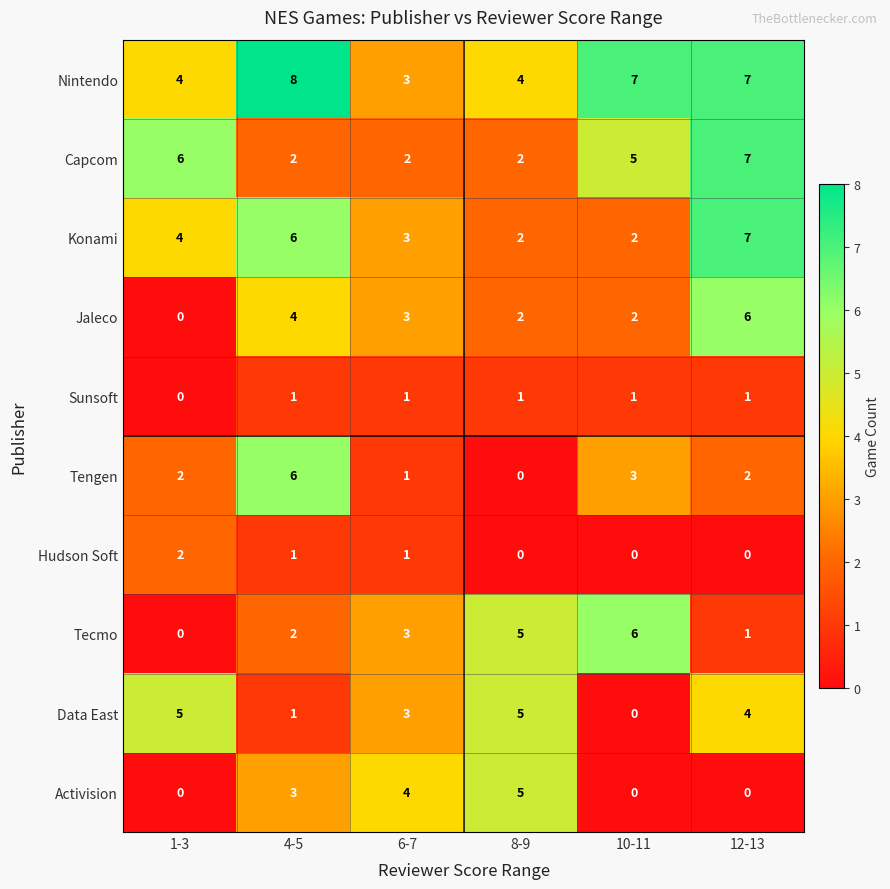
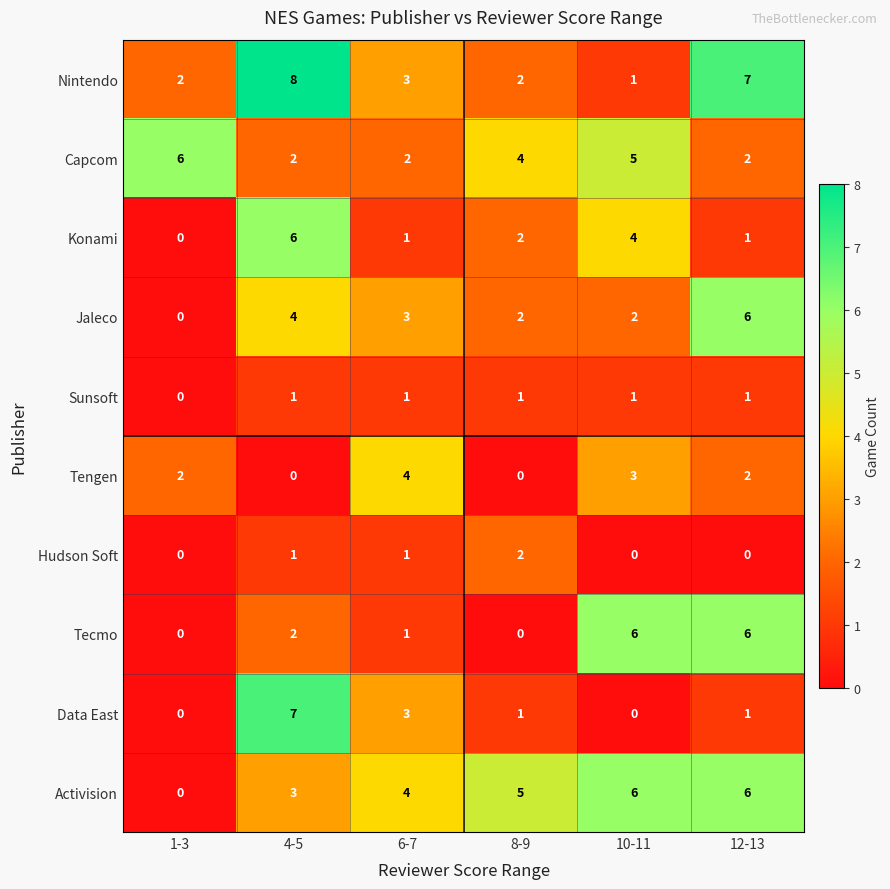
Nintendo, 1-3: 4 -> 2
Nintendo, 8-9: 4 -> 2
Nintendo, 10-11: 7 -> 1
Capcom, 8-9: 2 -> 4
Capcom, 12-13: 7 -> 2
Konami, 1-3: 4 -> 0
Konami, 6-7: 3 -> 1
Konami, 10-11: 2 -> 4
Konami, 12-13: 7 -> 1
Tengen, 4-5: 6 -> 0
Tengen, 6-7: 1 -> 4
Hudson Soft, 1-3: 2 -> 0
Hudson Soft, 8-9: 0 -> 2
Tecmo, 6-7: 3 -> 1
Tecmo, 8-9: 5 -> 0
Tecmo, 12-13: 1 -> 6
Data East, 1-3: 5 -> 0
Data East, 4-5: 1 -> 7
Data East, 8-9: 5 -> 1
Data East, 12-13: 4 -> 1
Activision, 10-11: 0 -> 6
Activision, 12-13: 0 -> 6
